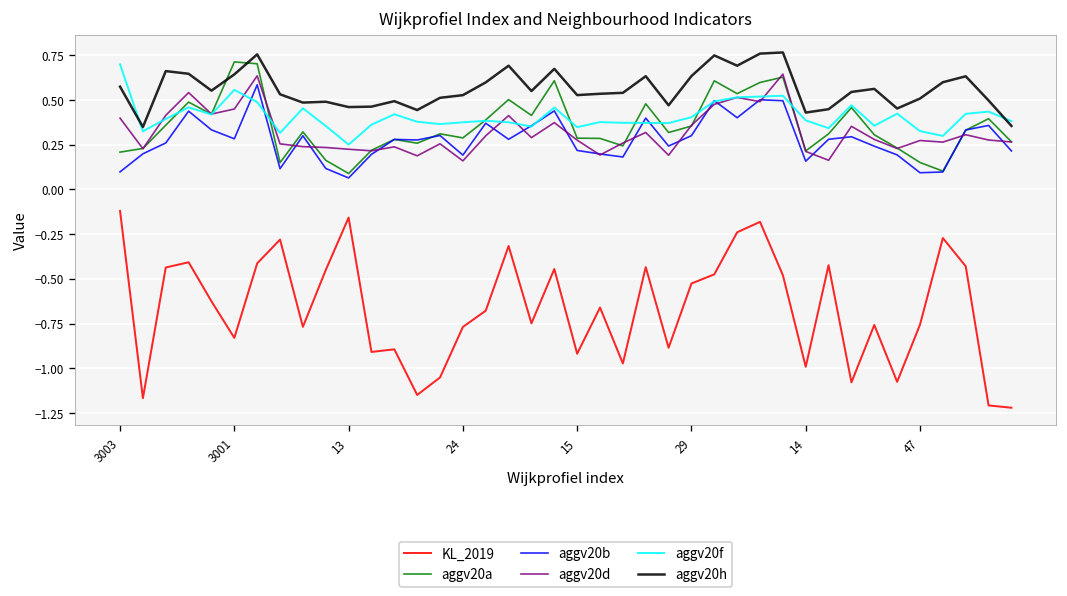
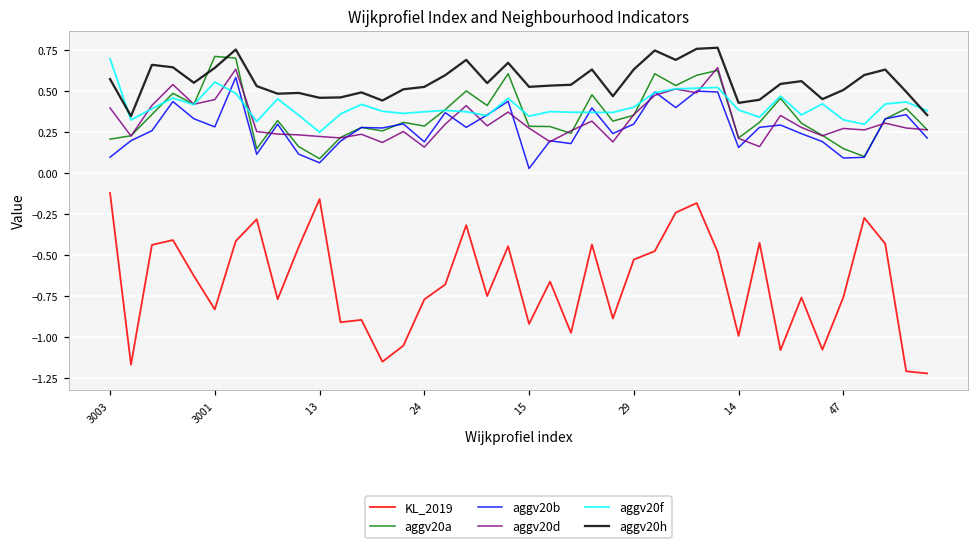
aggv20b, 15: 0.22 -> 0.03
